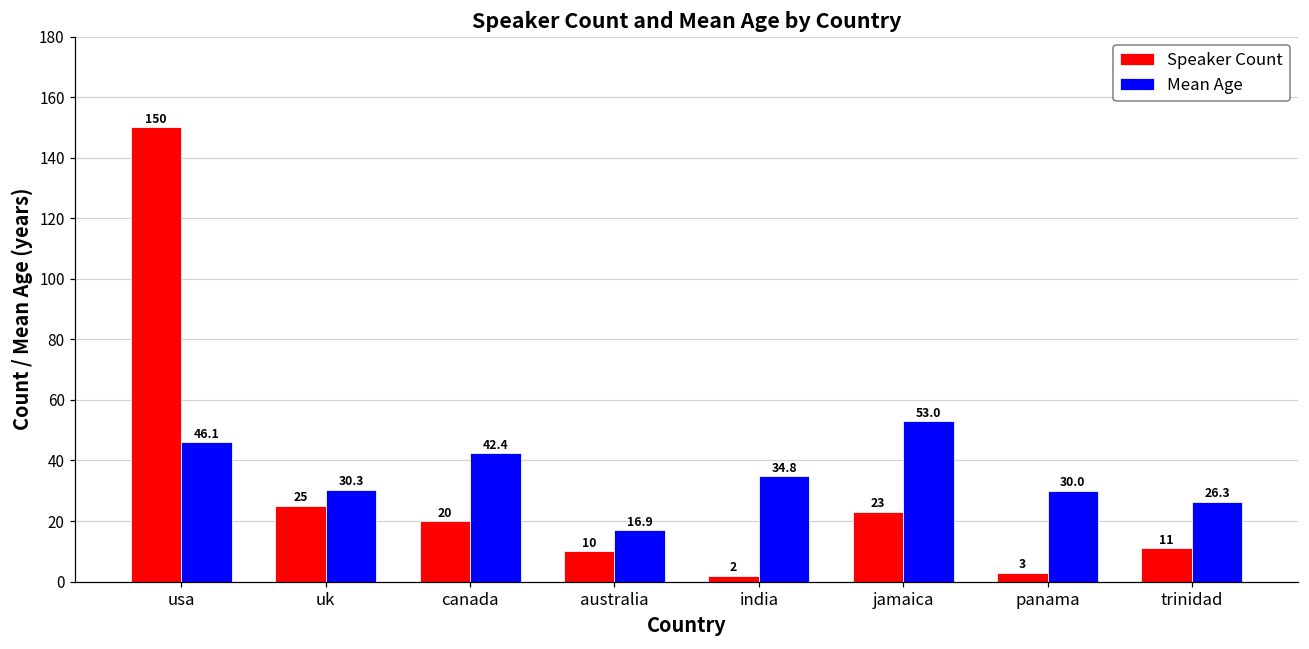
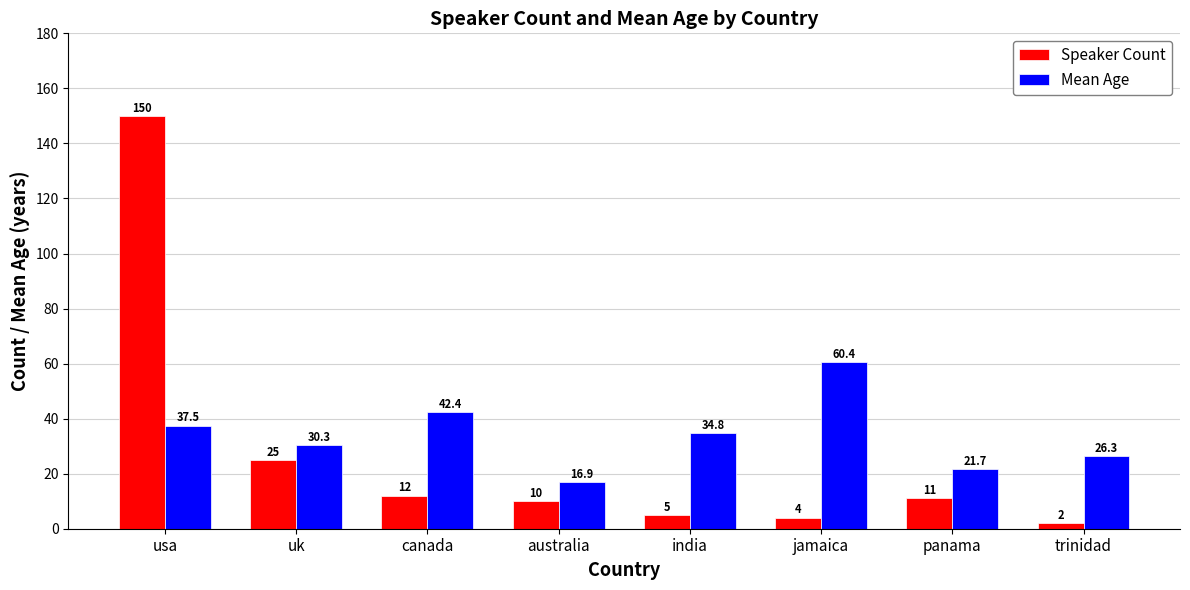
Mean Age, usa: 46.1 -> 37.5
Speaker Count, canada: 20 -> 12
Speaker Count, india: 2 -> 5
Speaker Count, jamaica: 23 -> 4
Mean Age, jamaica: 53.0 -> 60.4
Speaker Count, panama: 3 -> 11
Mean Age, panama: 30.0 -> 21.7
Speaker Count, trinidad: 11 -> 2
